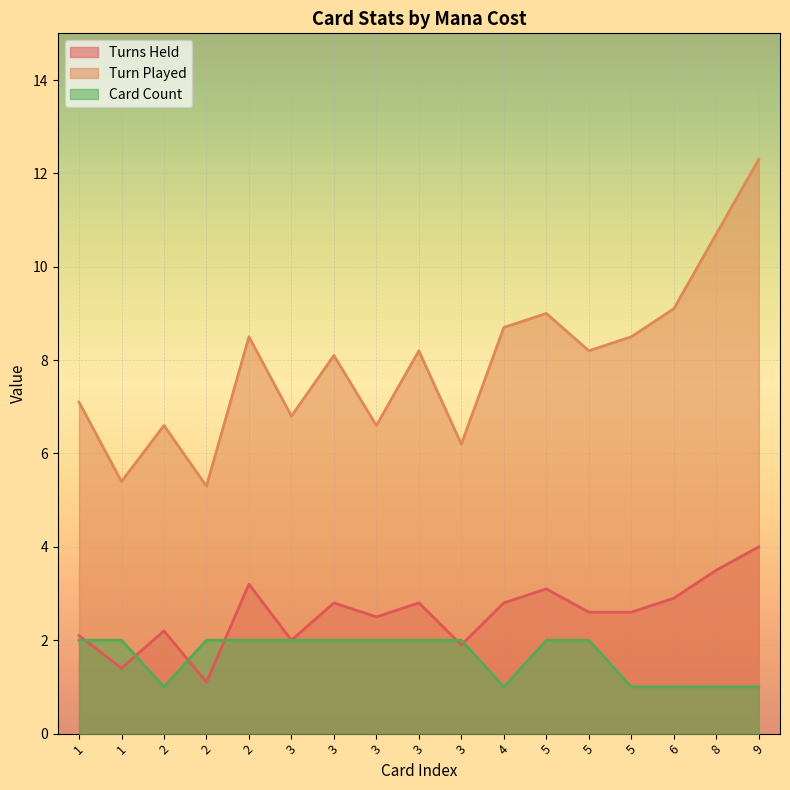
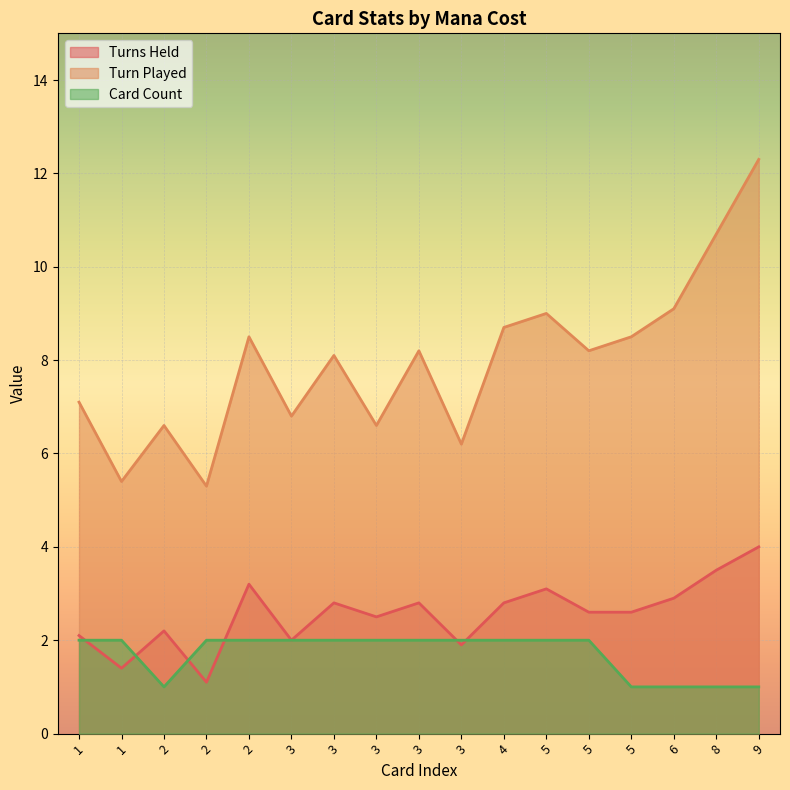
Card Count, 4: 1 -> 2
